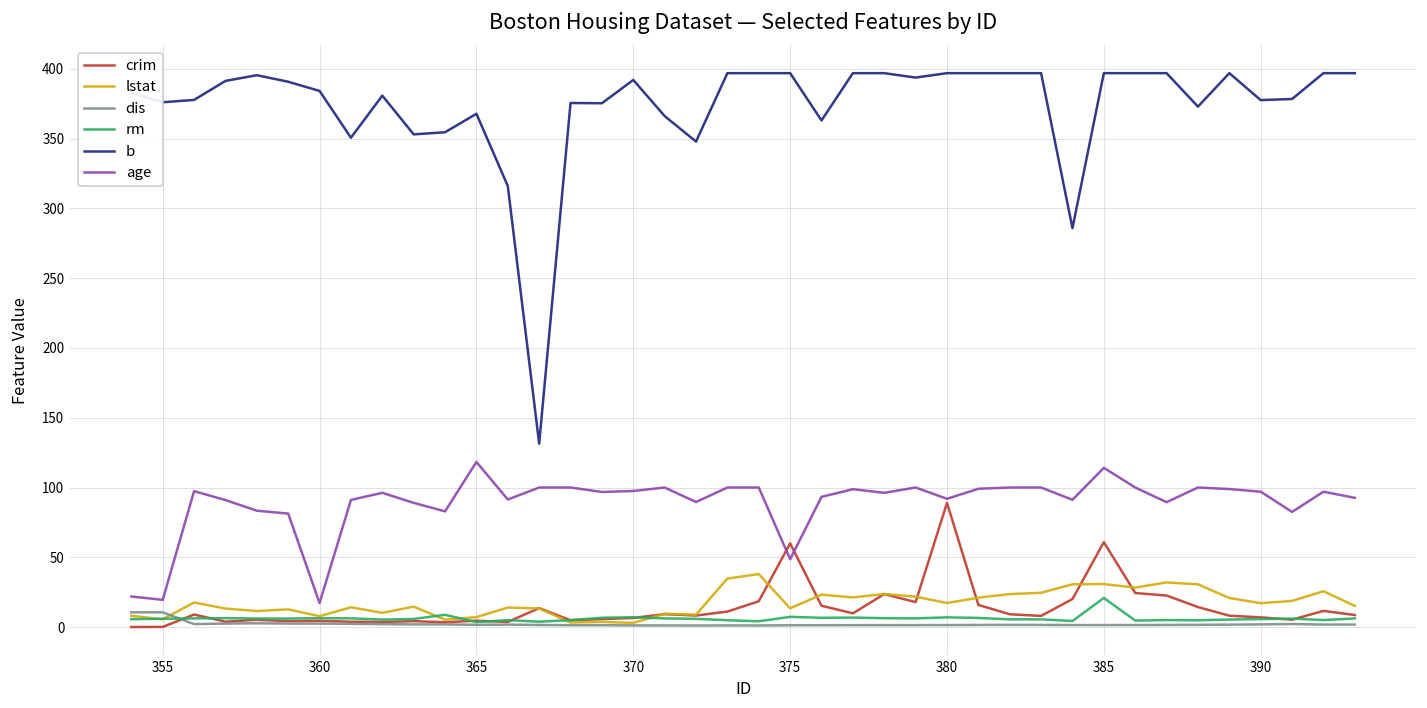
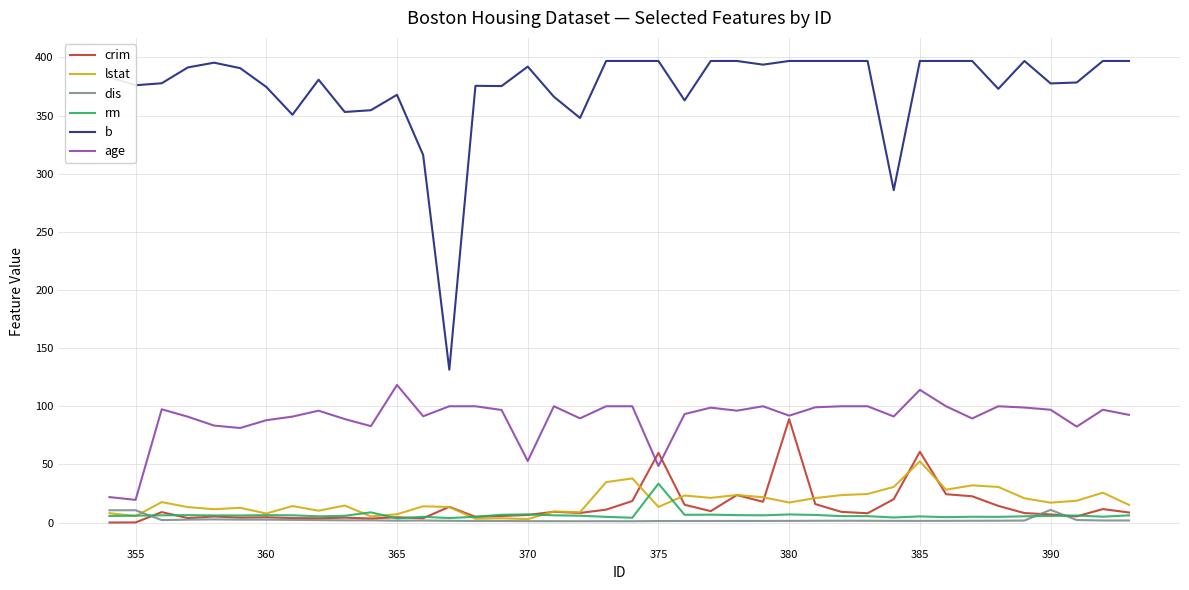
b, 360: 384 -> 375
age, 360: 17 -> 88
age, 370: 98 -> 53
rm, 375: 7 -> 33
lstat, 385: 31 -> 53
rm, 385: 21 -> 5
dis, 390: 2 -> 11
